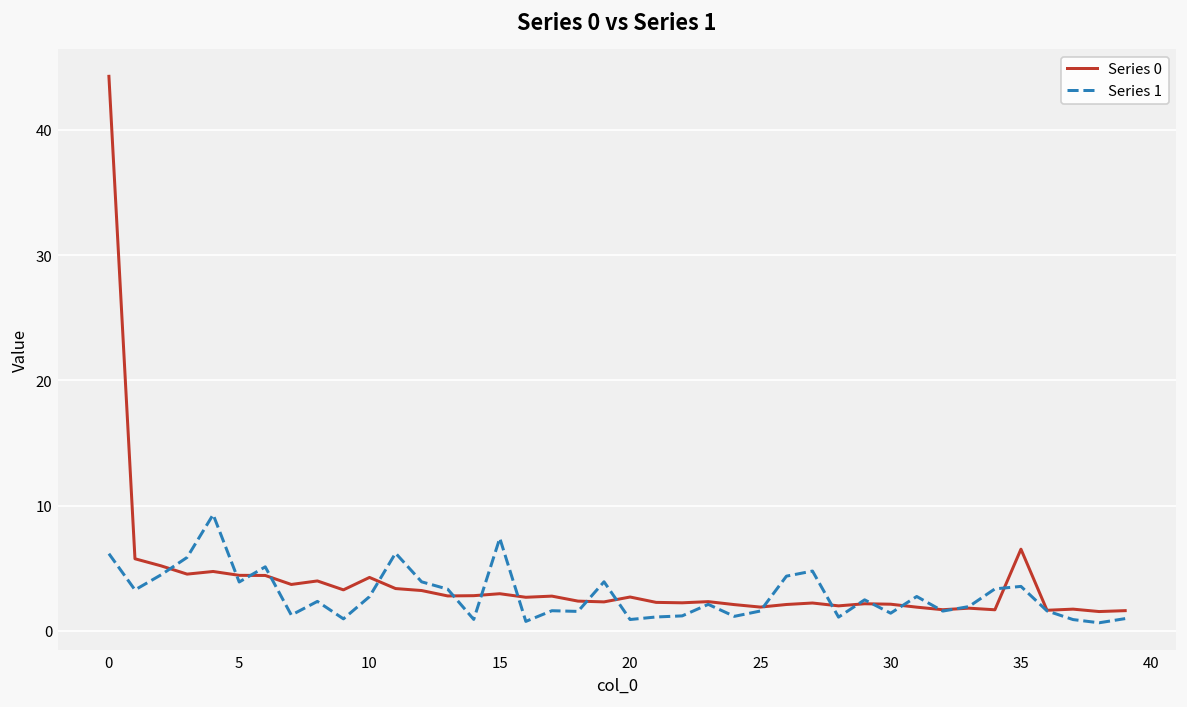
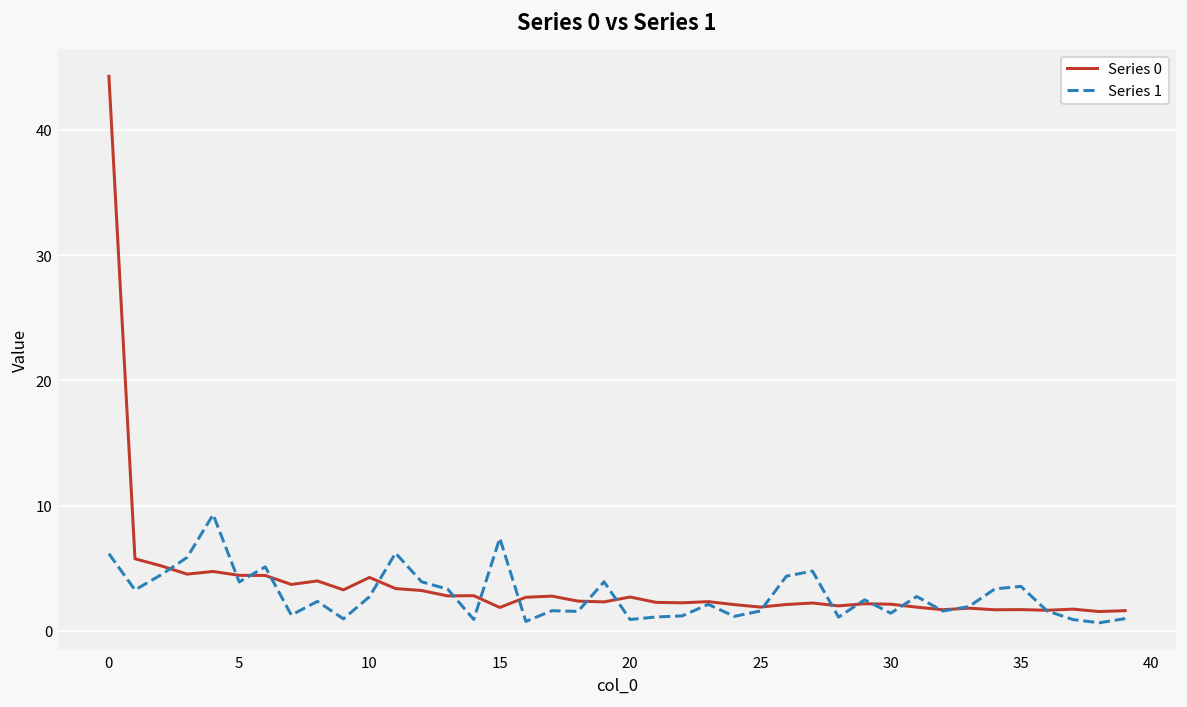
Series 0, 15: 3.0 -> 1.9
Series 0, 35: 6.5 -> 1.7
